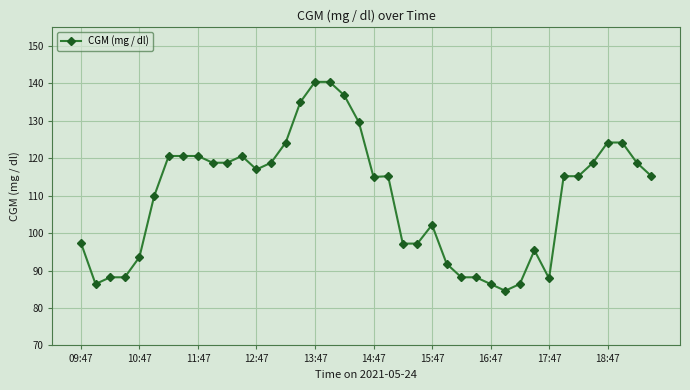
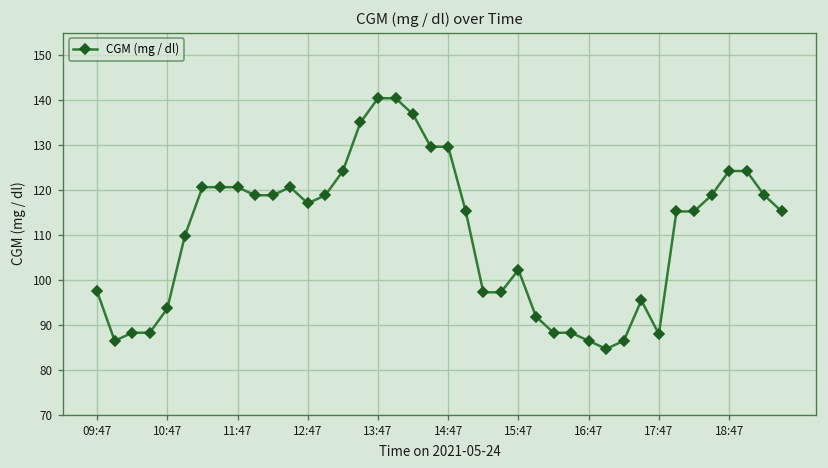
14:47: 115 -> 130
